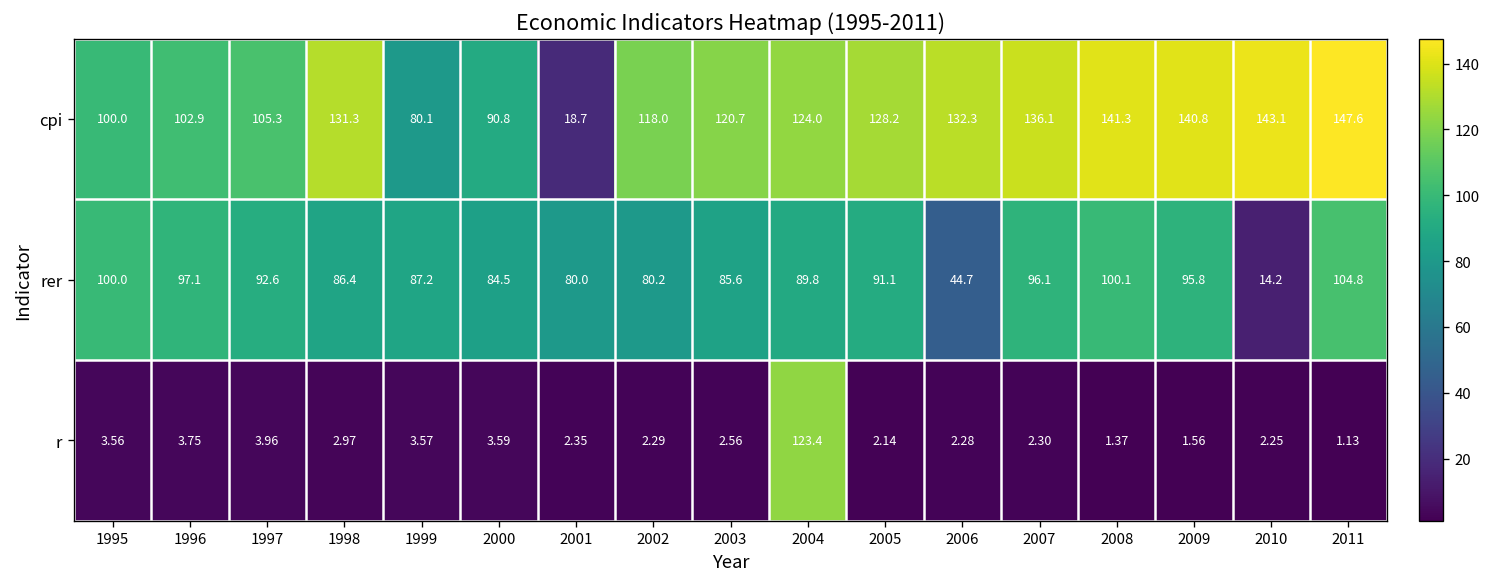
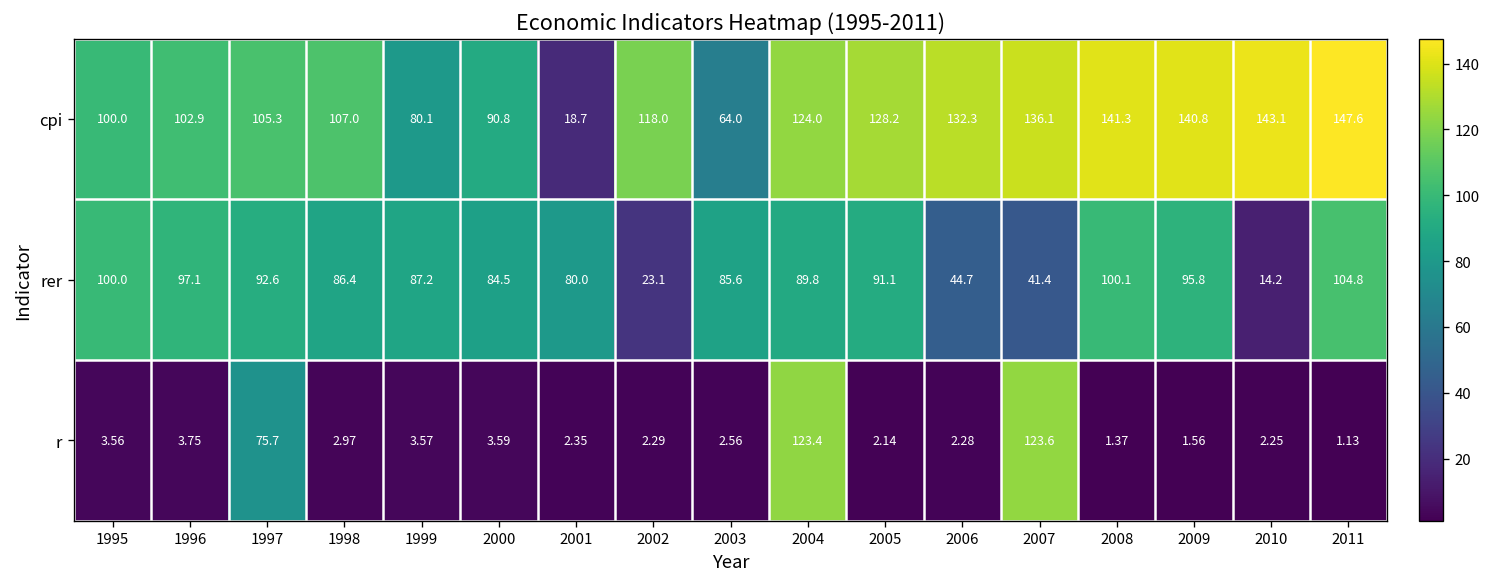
cpi, 1998: 131.3 -> 107.0
cpi, 2003: 120.7 -> 64.0
rer, 2002: 80.2 -> 23.1
rer, 2007: 96.1 -> 41.4
r, 1997: 3.96 -> 75.7
r, 2007: 2.30 -> 123.6
